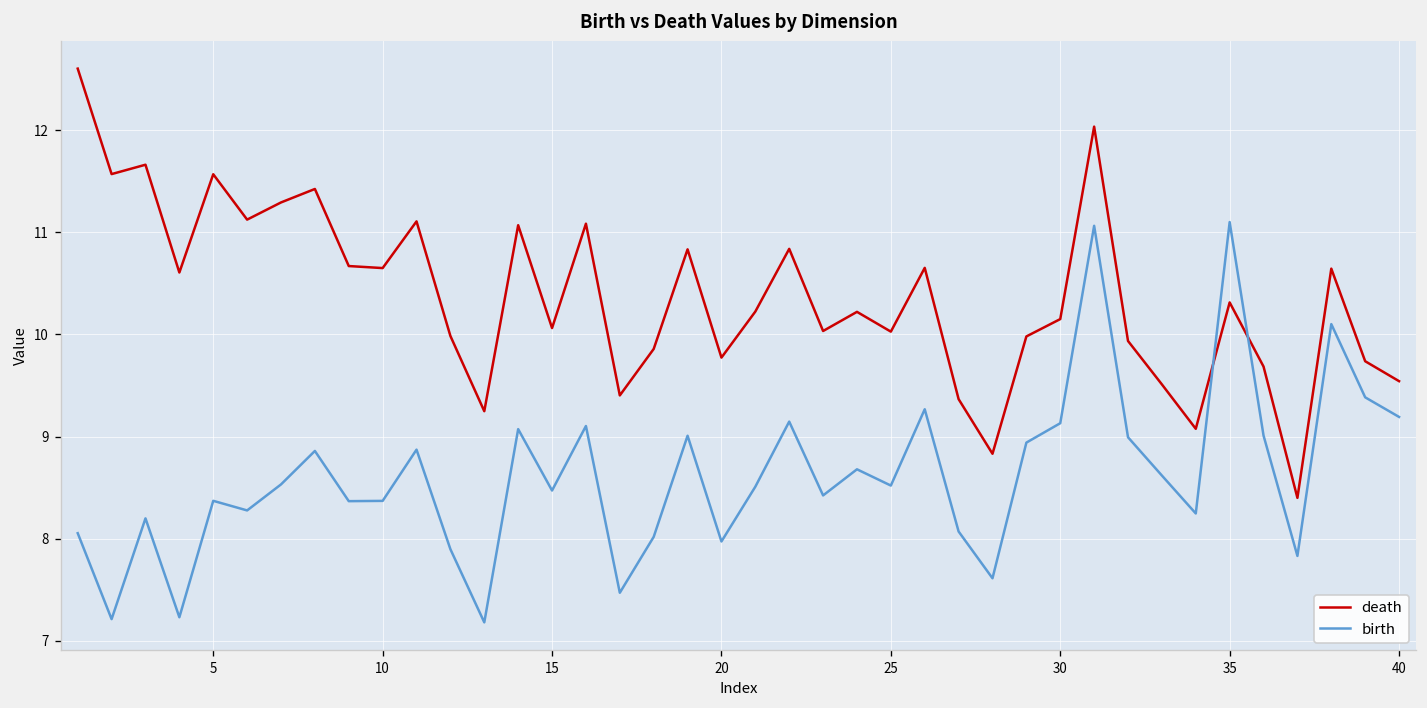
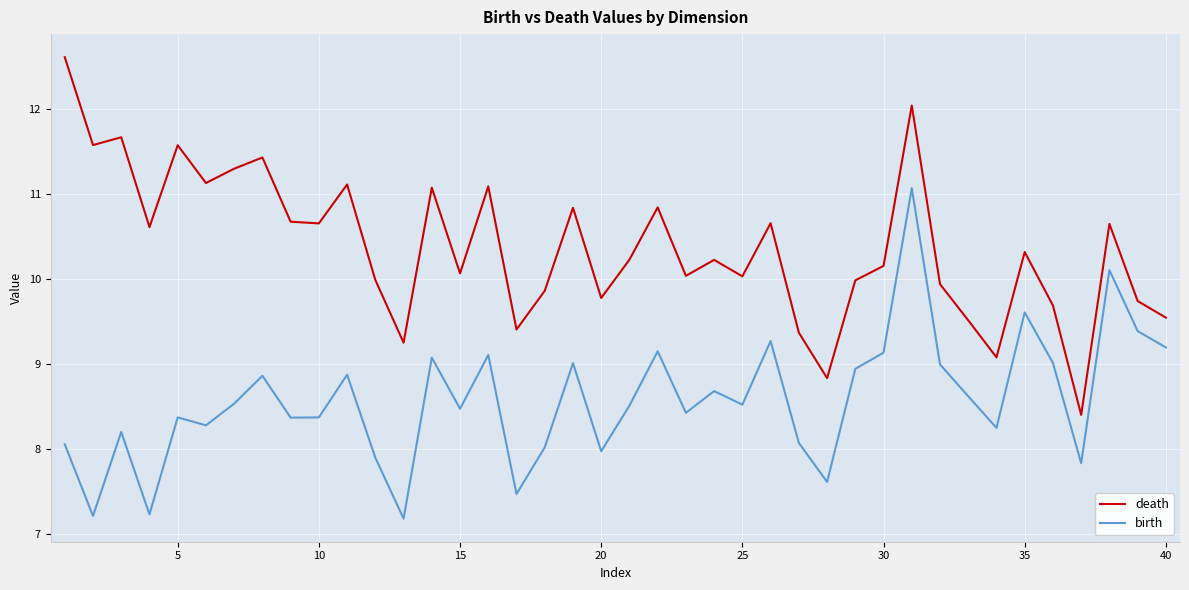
birth, 35: 11.1 -> 9.6
